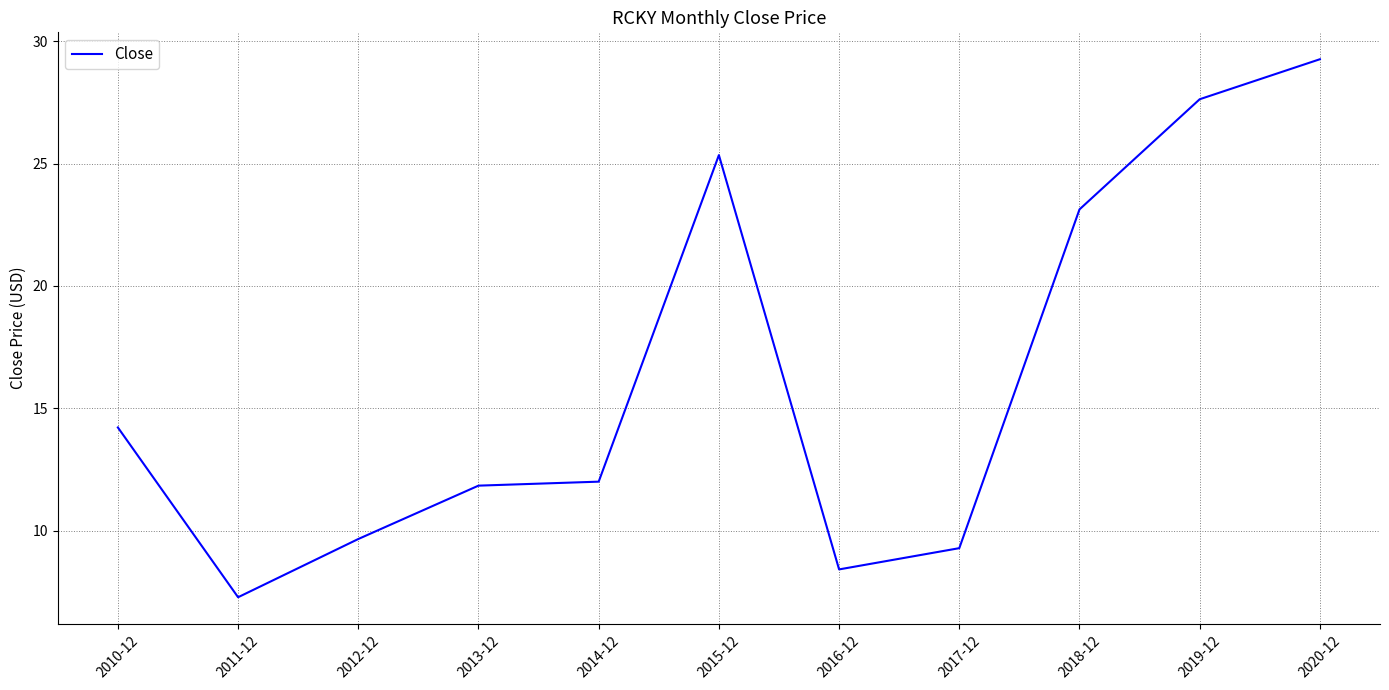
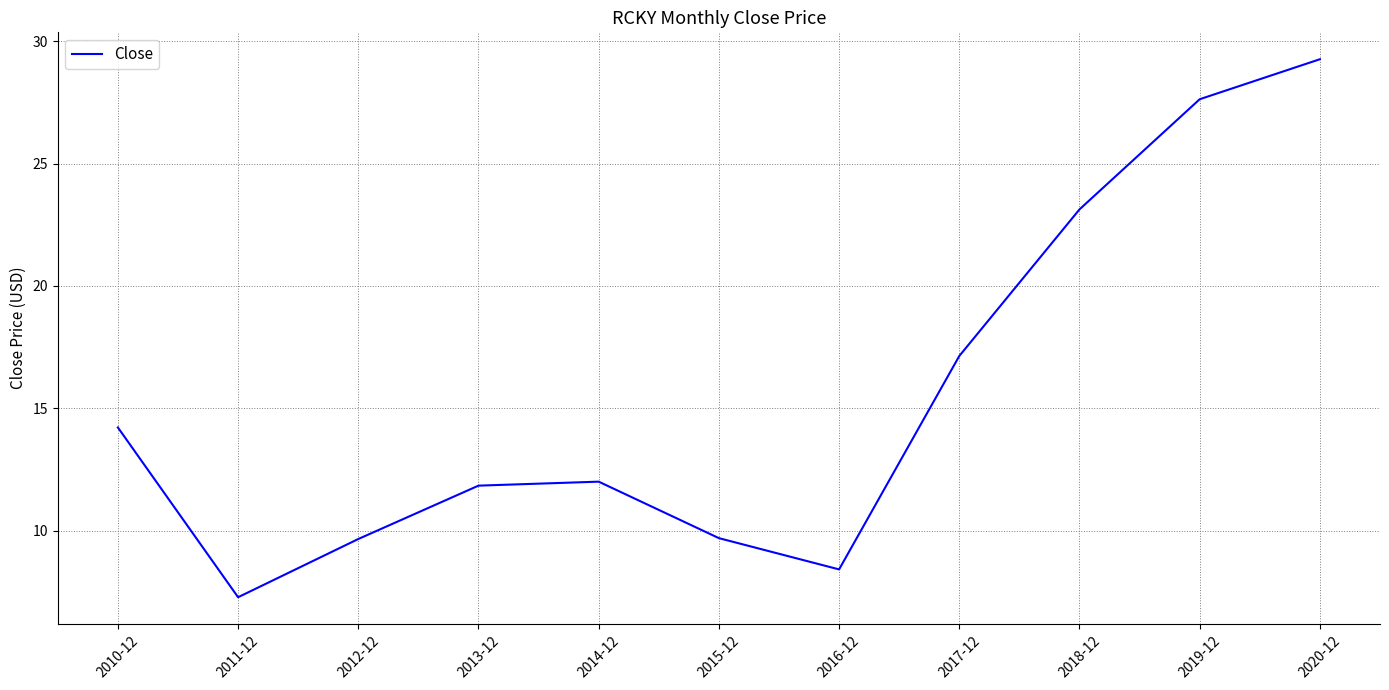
2015-12: 25.3 -> 9.7
2017-12: 9.3 -> 17.1
